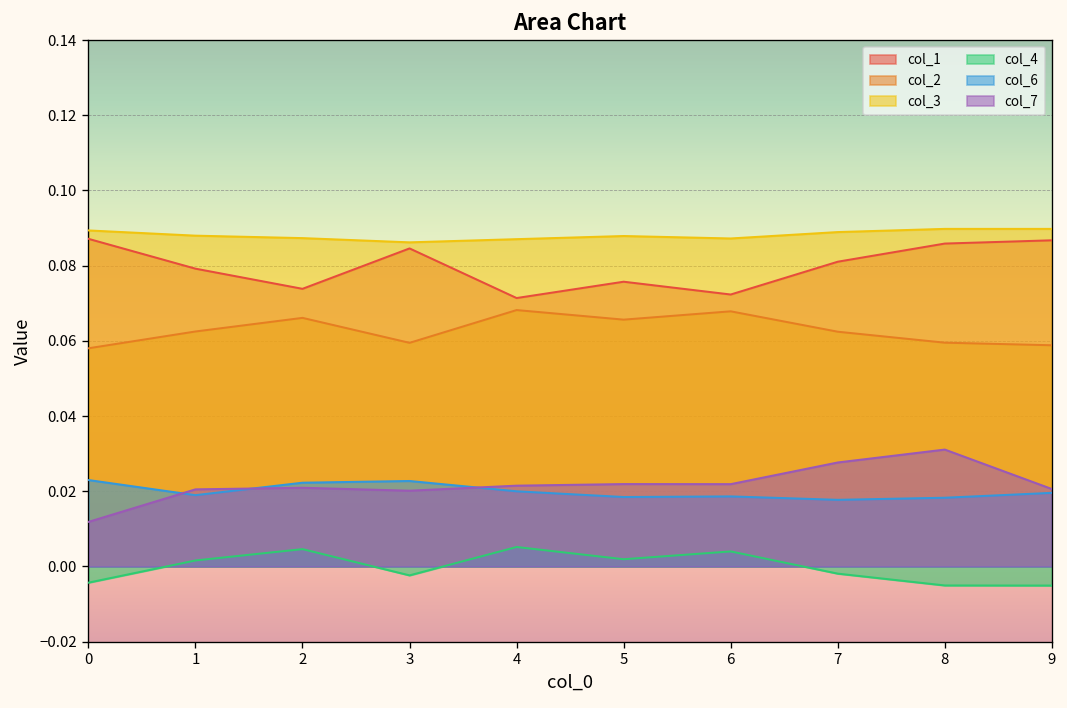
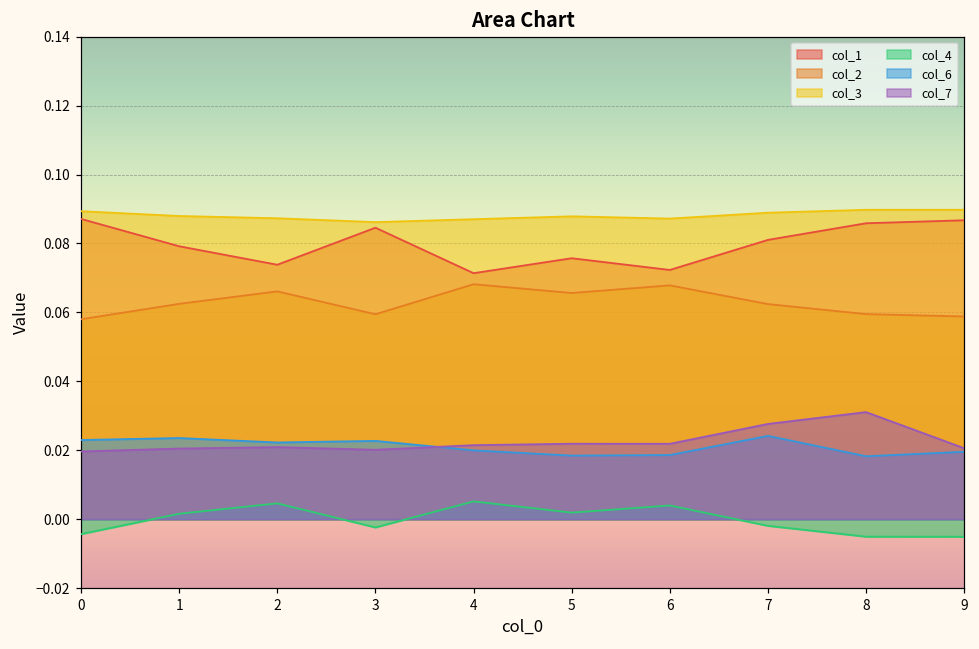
col_7, 0: 0.012 -> 0.020
col_6, 1: 0.019 -> 0.024
col_6, 7: 0.018 -> 0.024
